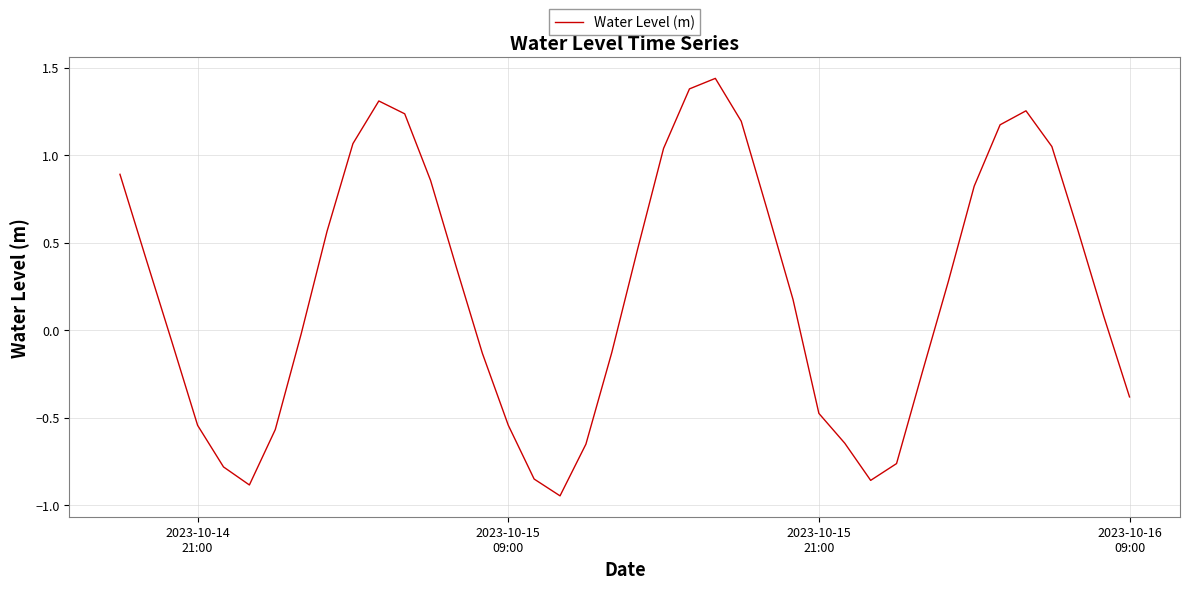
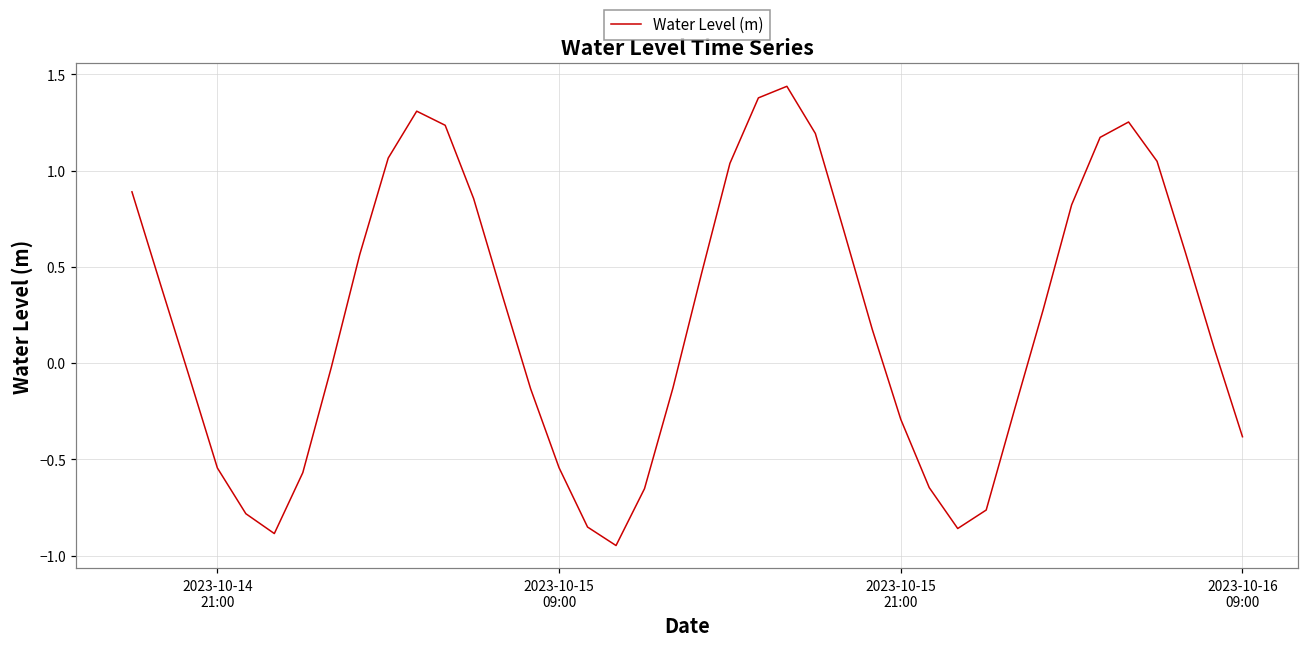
2023-10-15 21:00: -0.48 -> -0.29
